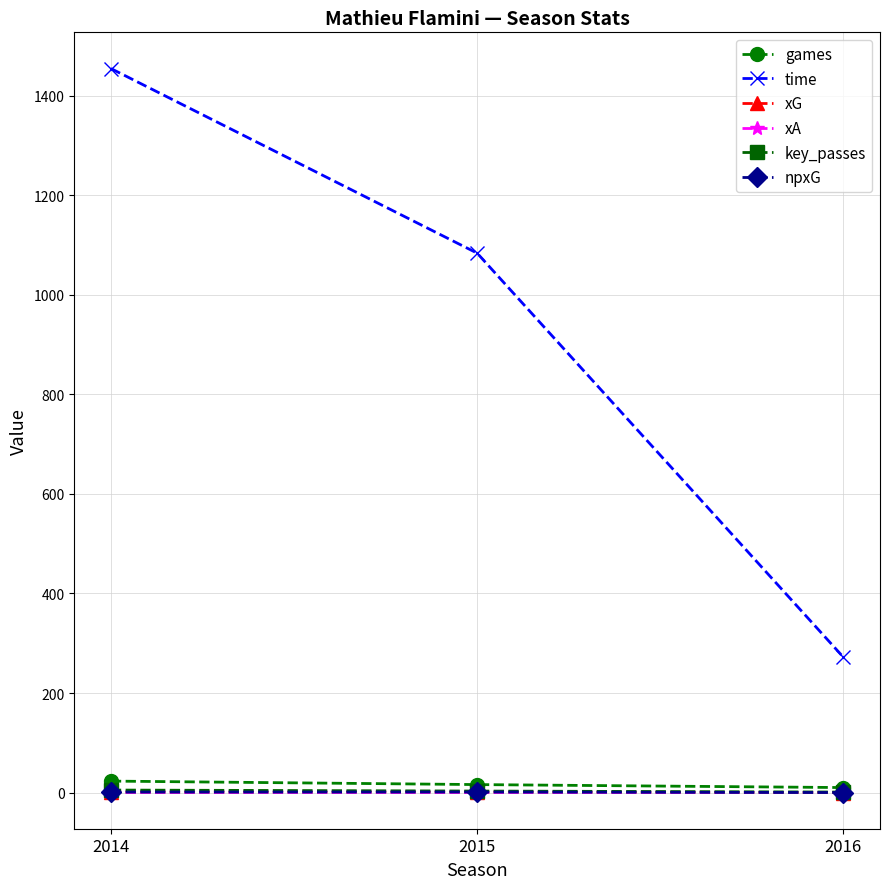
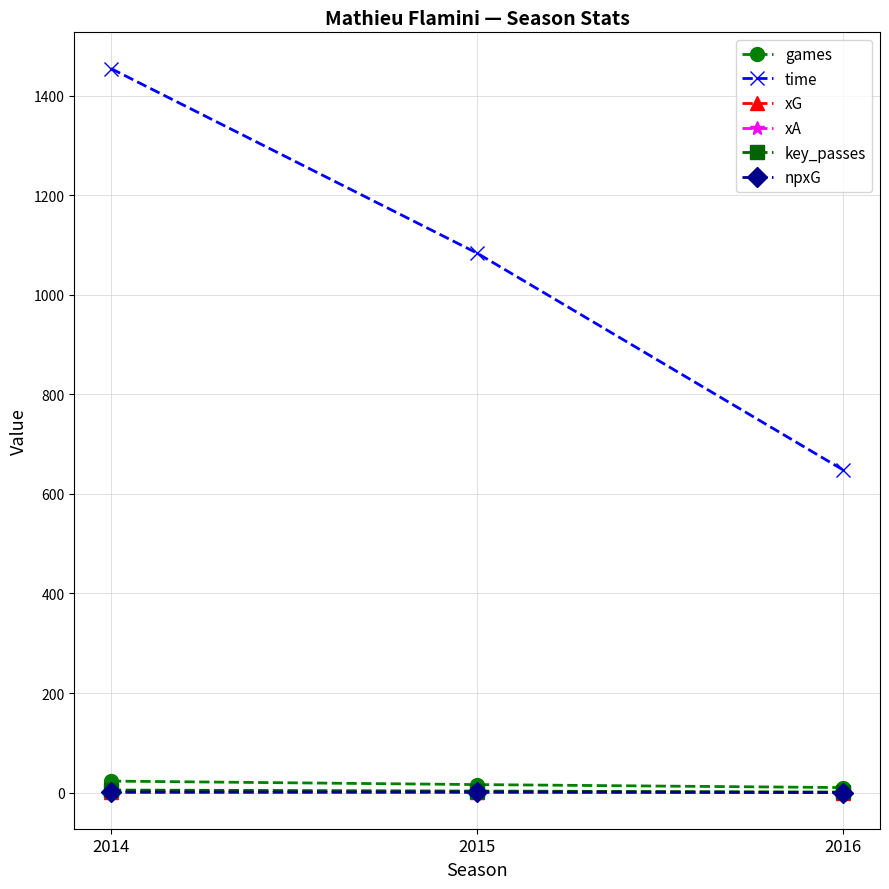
time, 2016: 270 -> 650
